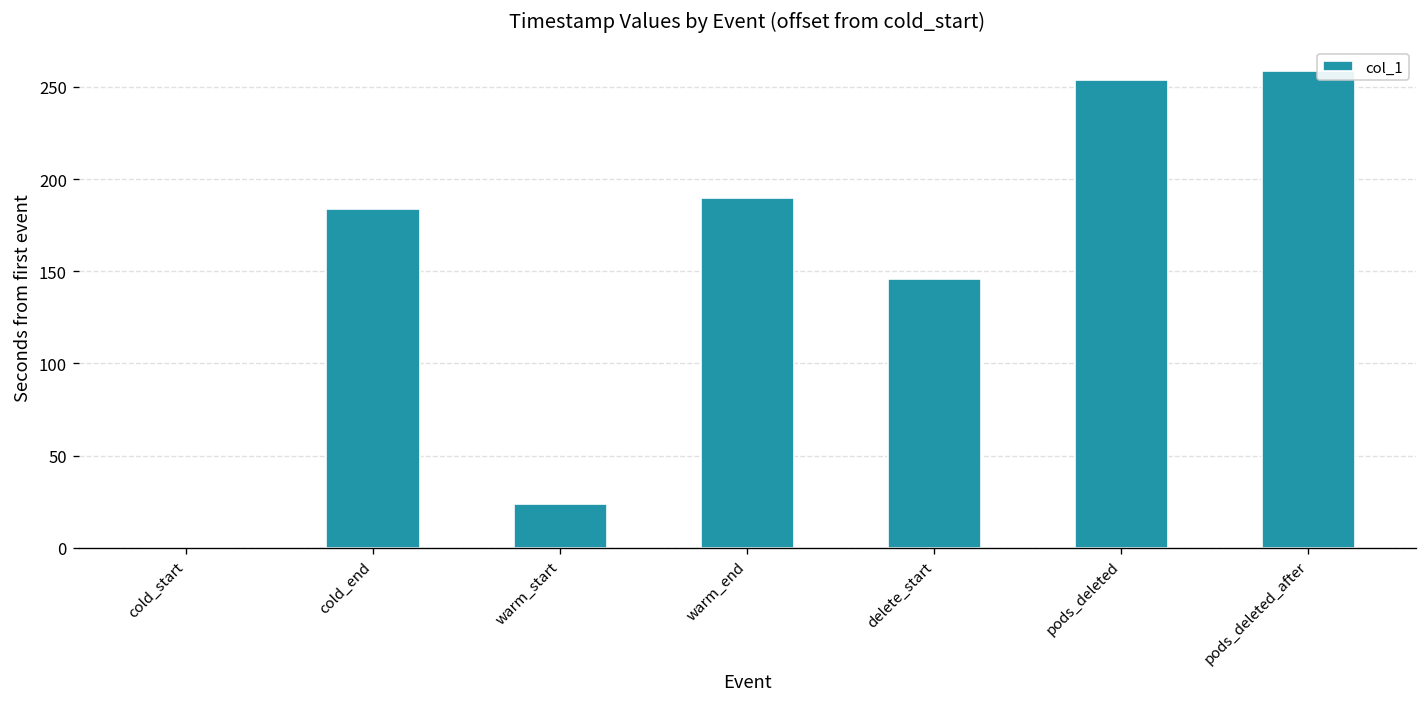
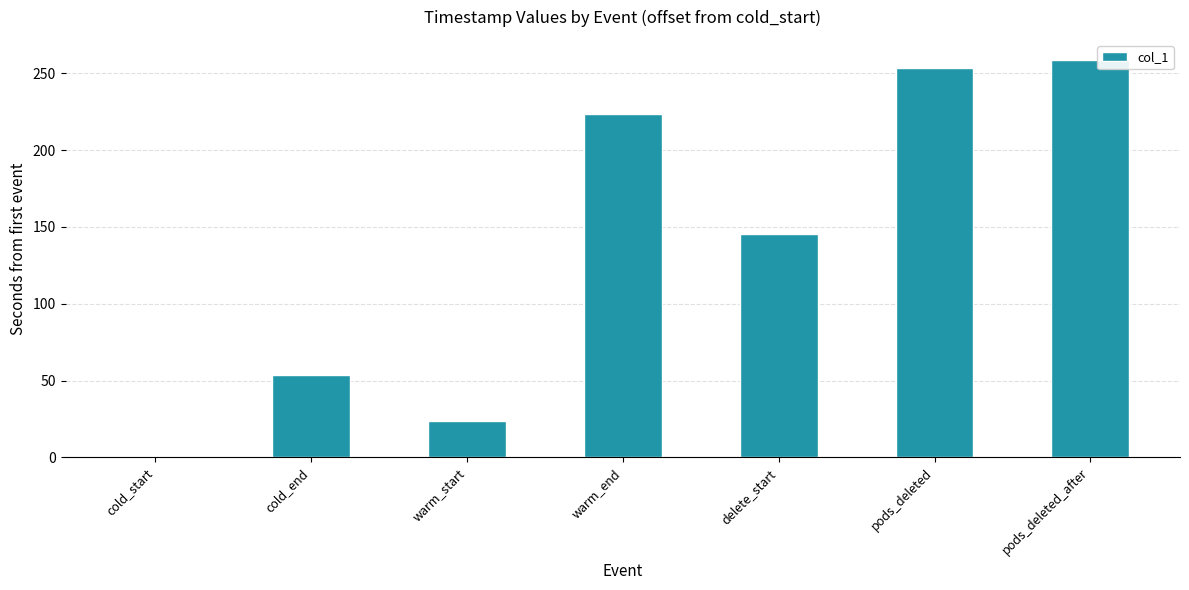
cold_end: 184 -> 54
warm_end: 190 -> 223
